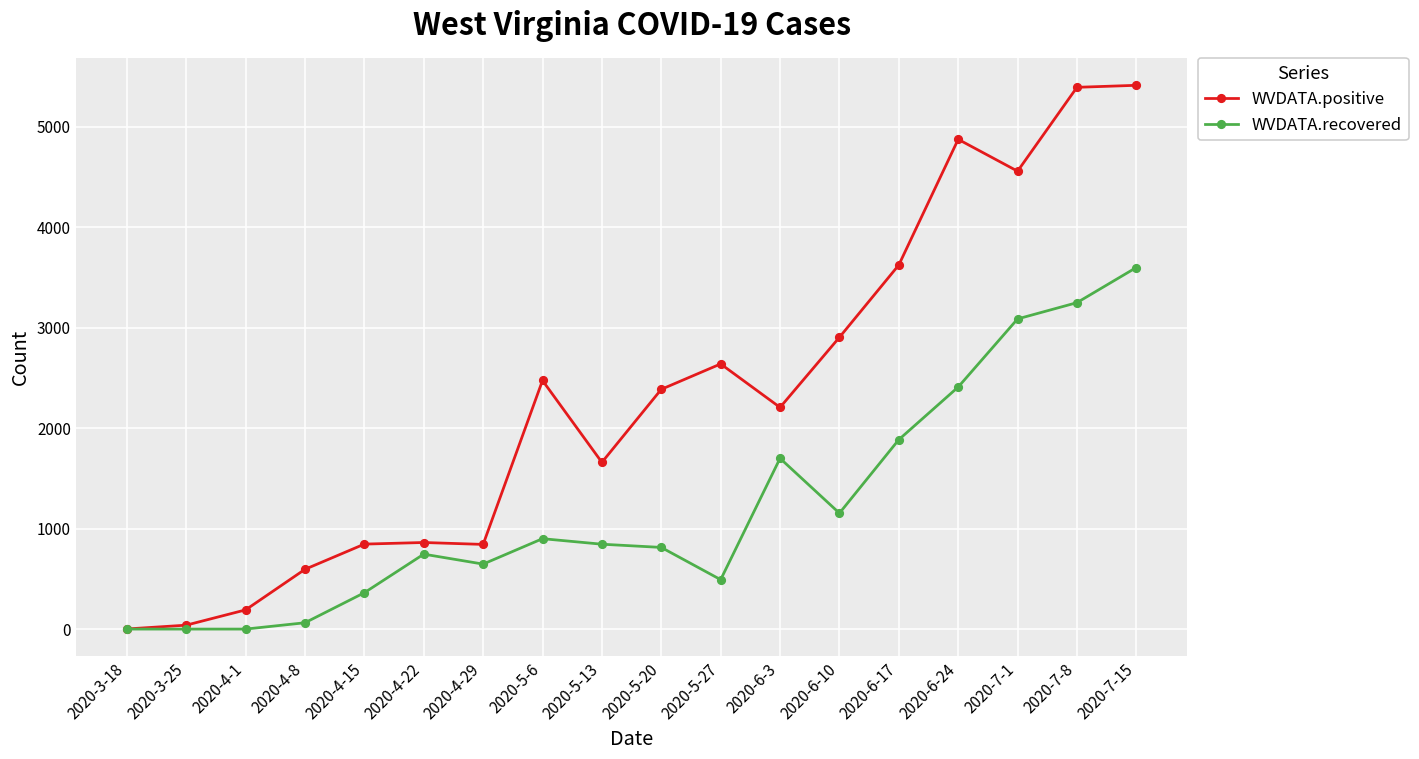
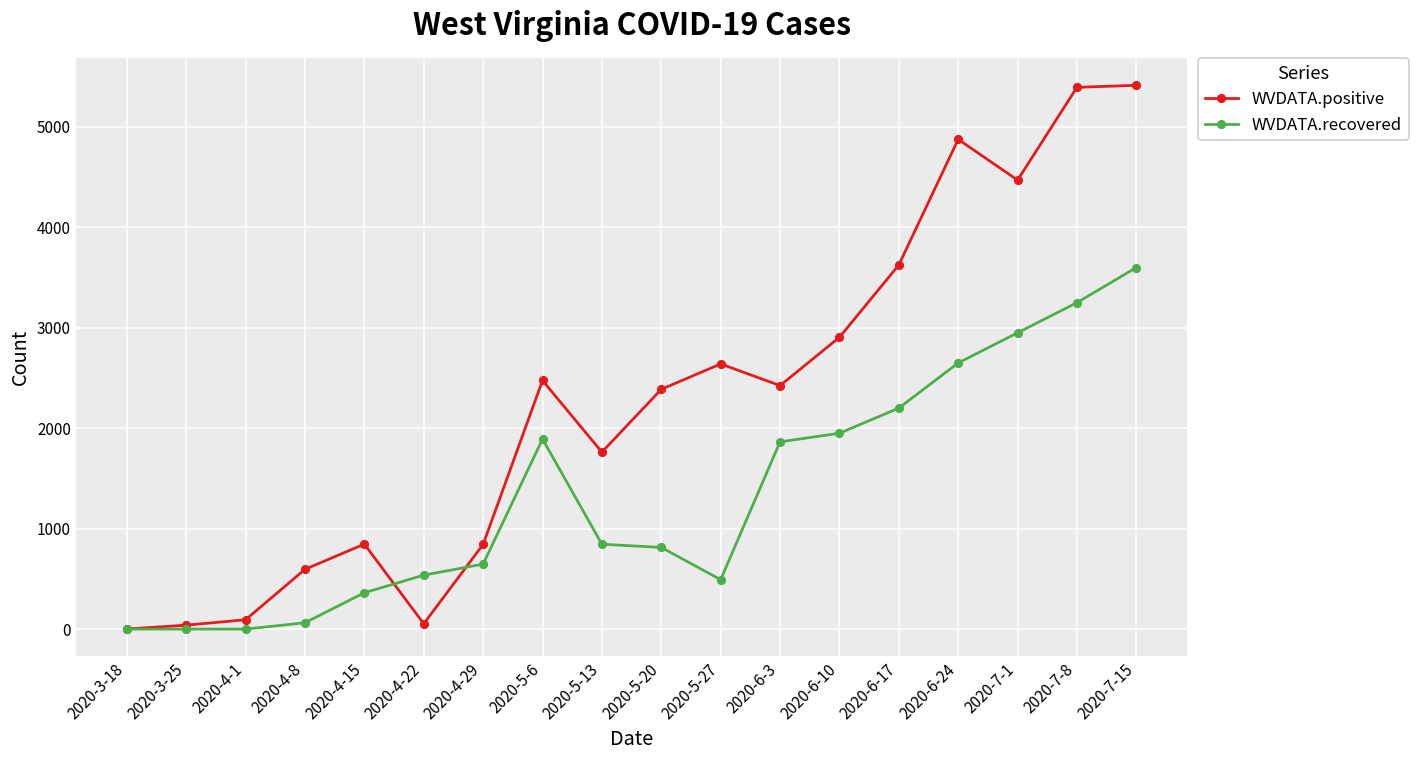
WVDATA.positive, 2020-4-1: 200 -> 100
WVDATA.positive, 2020-4-22: 900 -> 100
WVDATA.recovered, 2020-4-22: 700 -> 500
WVDATA.recovered, 2020-5-6: 900 -> 1900
WVDATA.positive, 2020-5-13: 1700 -> 1800
WVDATA.positive, 2020-6-3: 2200 -> 2400
WVDATA.recovered, 2020-6-3: 1700 -> 1900
WVDATA.recovered, 2020-6-10: 1200 -> 2000
WVDATA.recovered, 2020-6-17: 1900 -> 2200
WVDATA.recovered, 2020-6-24: 2400 -> 2700
WVDATA.positive, 2020-7-1: 4600 -> 4500
WVDATA.recovered, 2020-7-1: 3100 -> 3000
